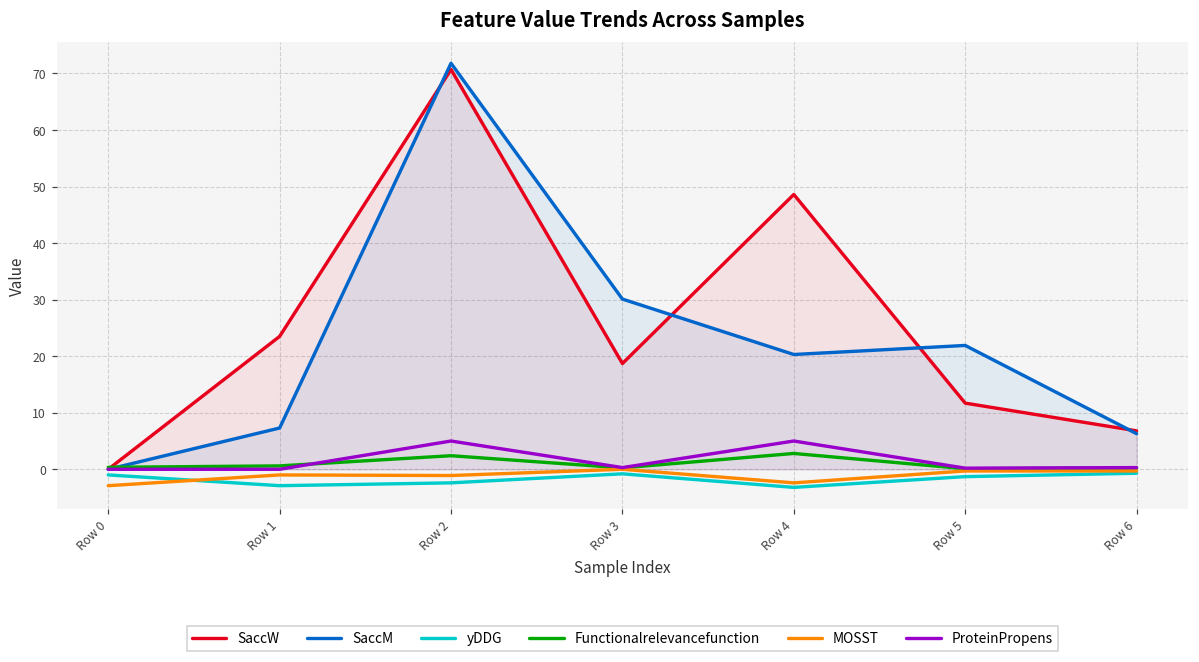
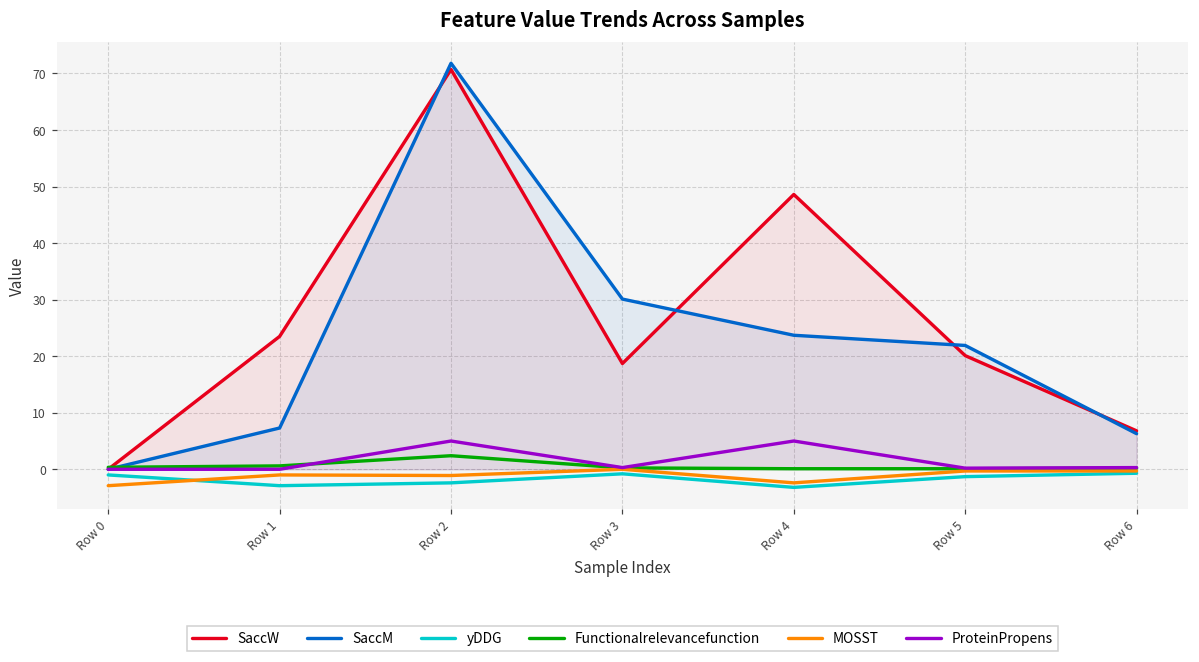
SaccM, Row 4: 20 -> 24
Functionalrelevancefunction, Row 4: 3 -> 0
SaccW, Row 5: 12 -> 20
